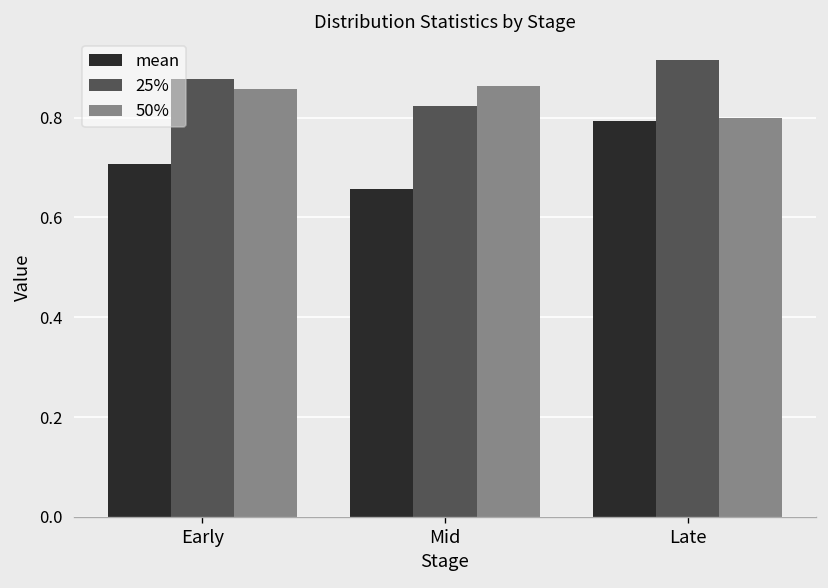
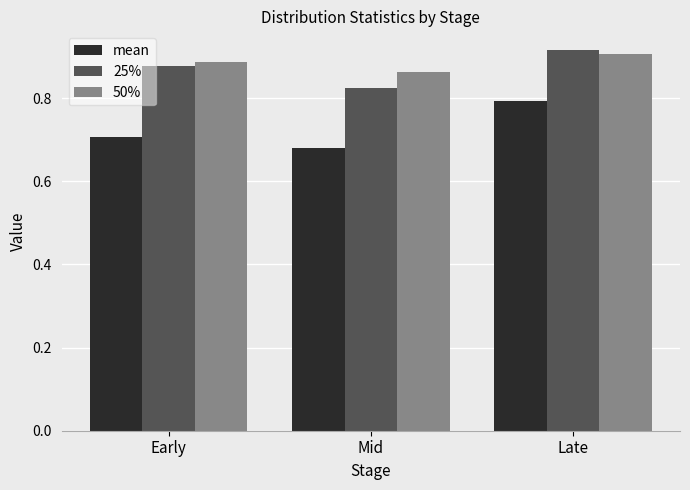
50%, Early: 0.86 -> 0.89
mean, Mid: 0.66 -> 0.68
50%, Late: 0.80 -> 0.91
